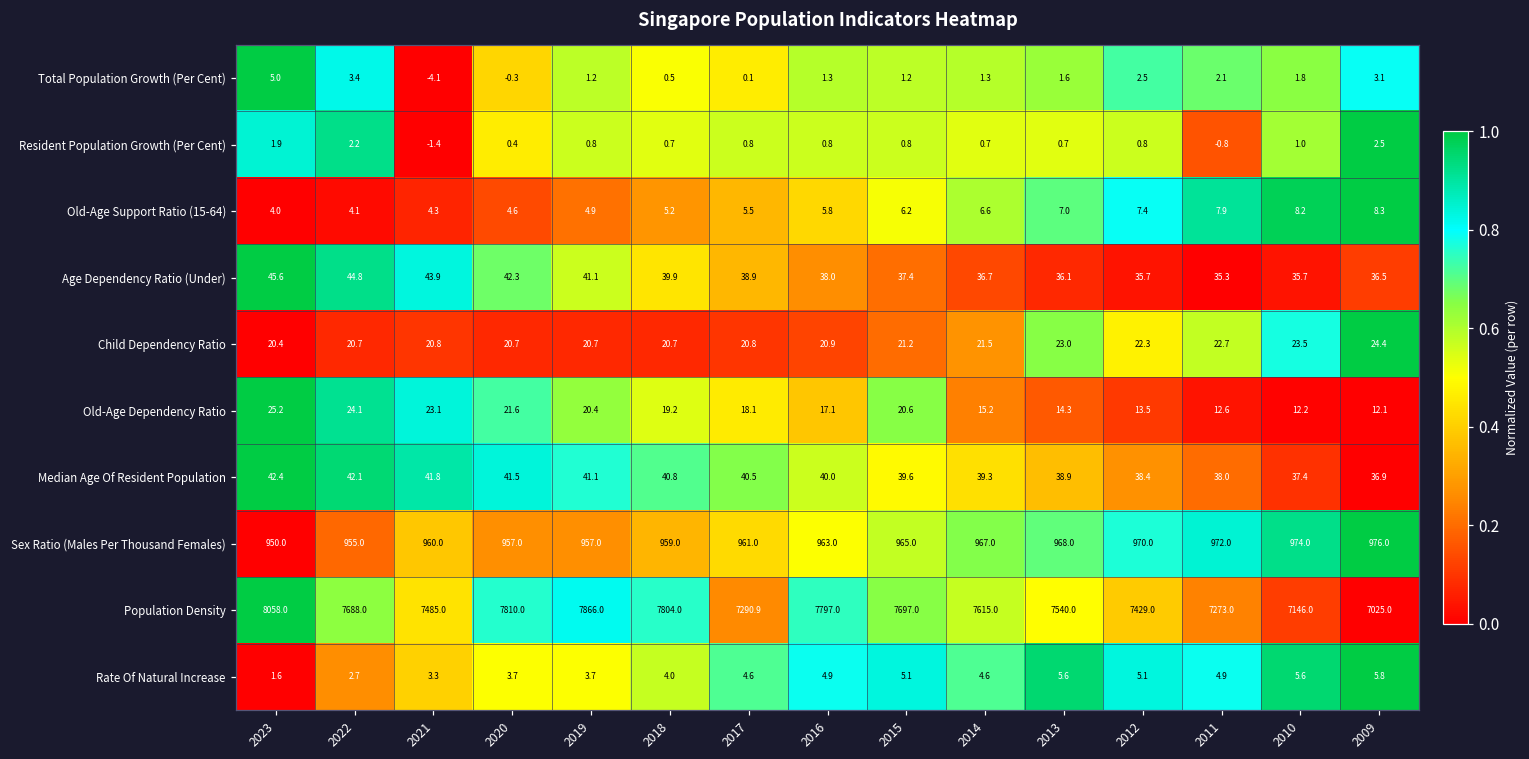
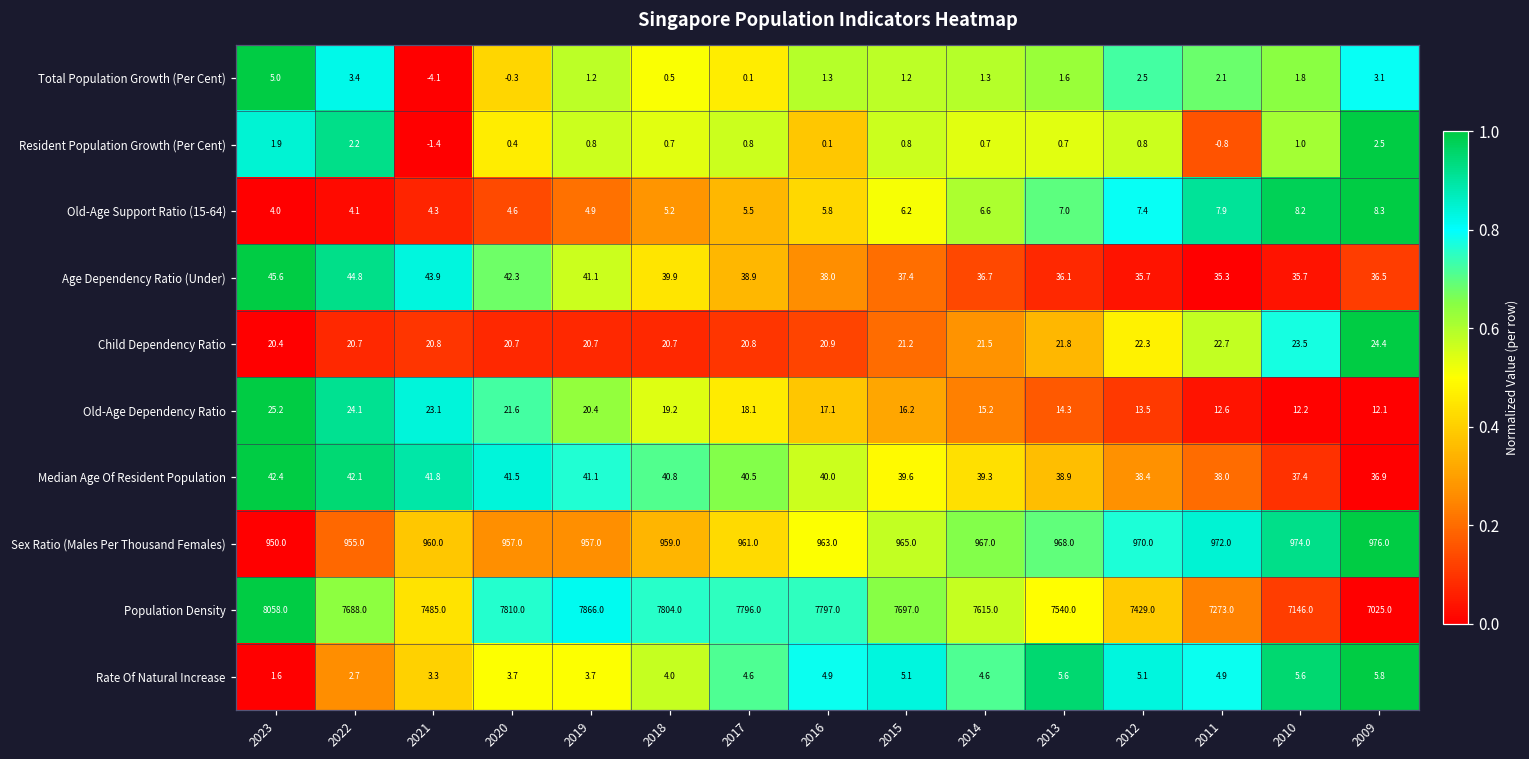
Resident Population Growth (Per Cent), 2016: 0.8 -> 0.1
Child Dependency Ratio, 2013: 23.0 -> 21.8
Old-Age Dependency Ratio, 2015: 20.6 -> 16.2
Population Density, 2017: 7290.9 -> 7796.0
